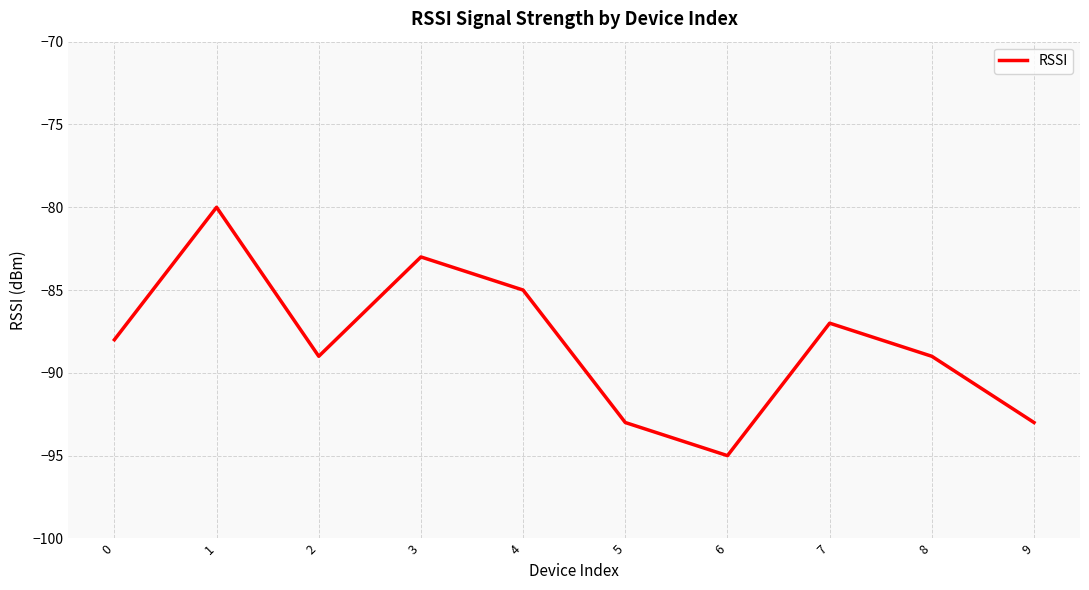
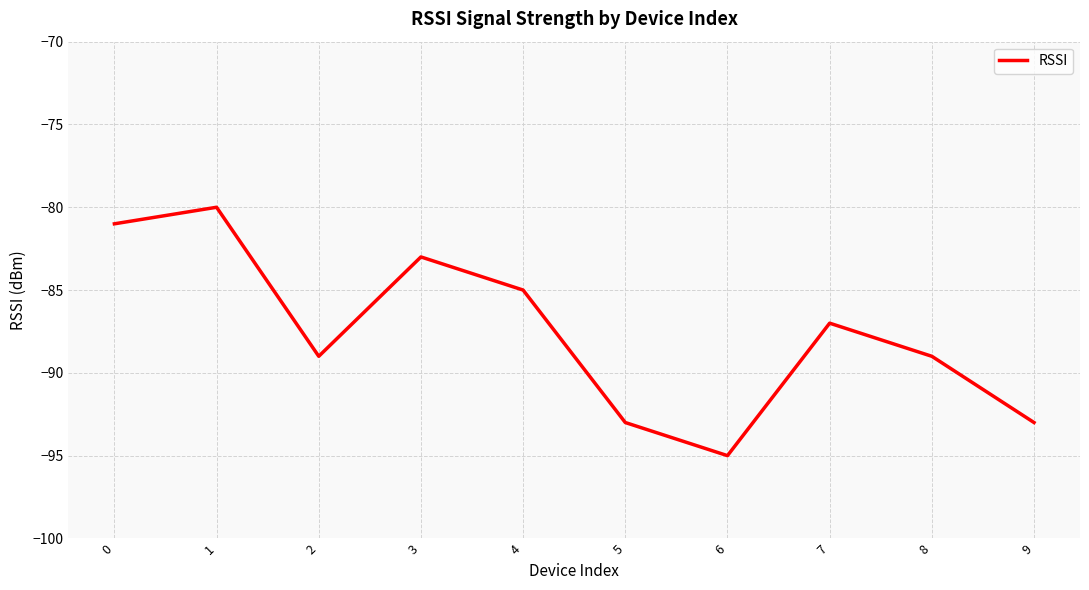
0: -88 -> -81
